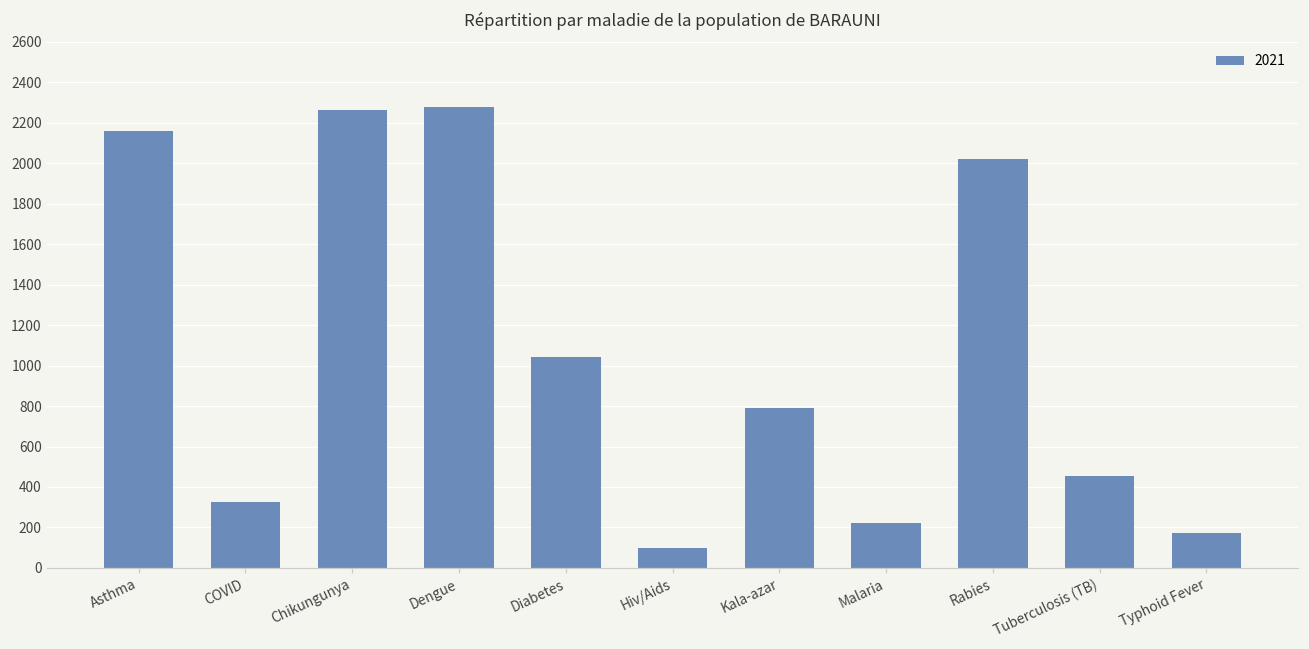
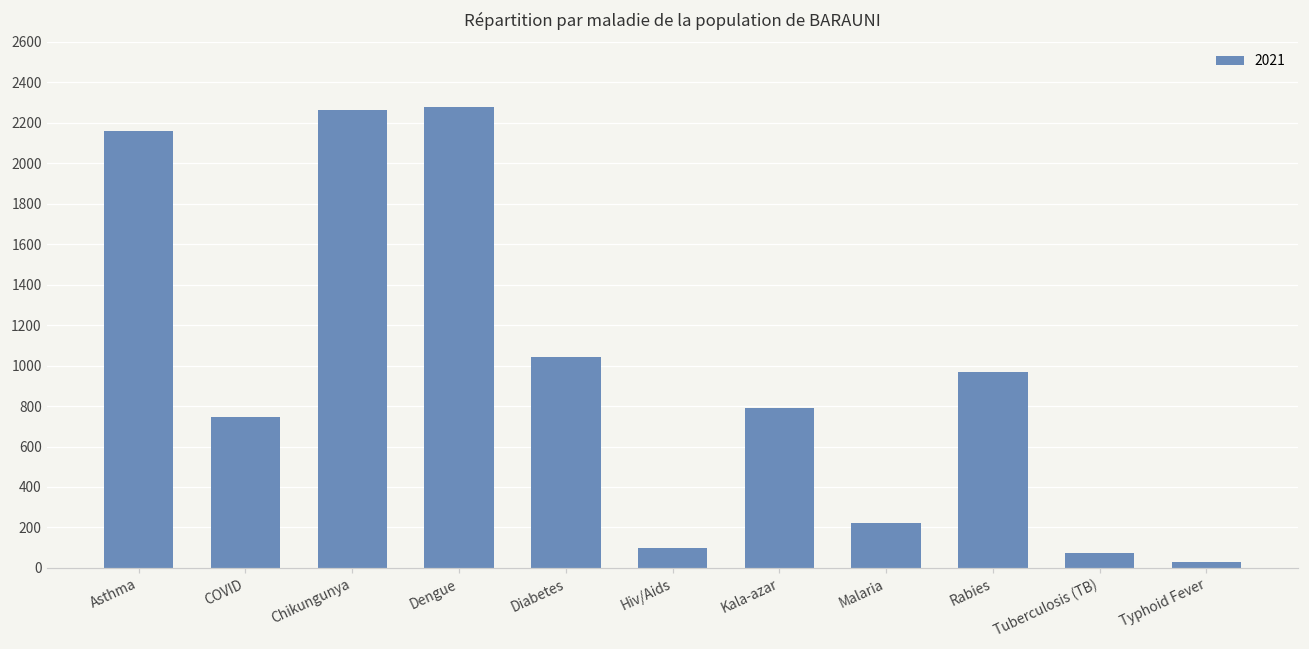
COVID: 320 -> 750
Rabies: 2020 -> 970
Tuberculosis (TB): 450 -> 70
Typhoid Fever: 170 -> 30
